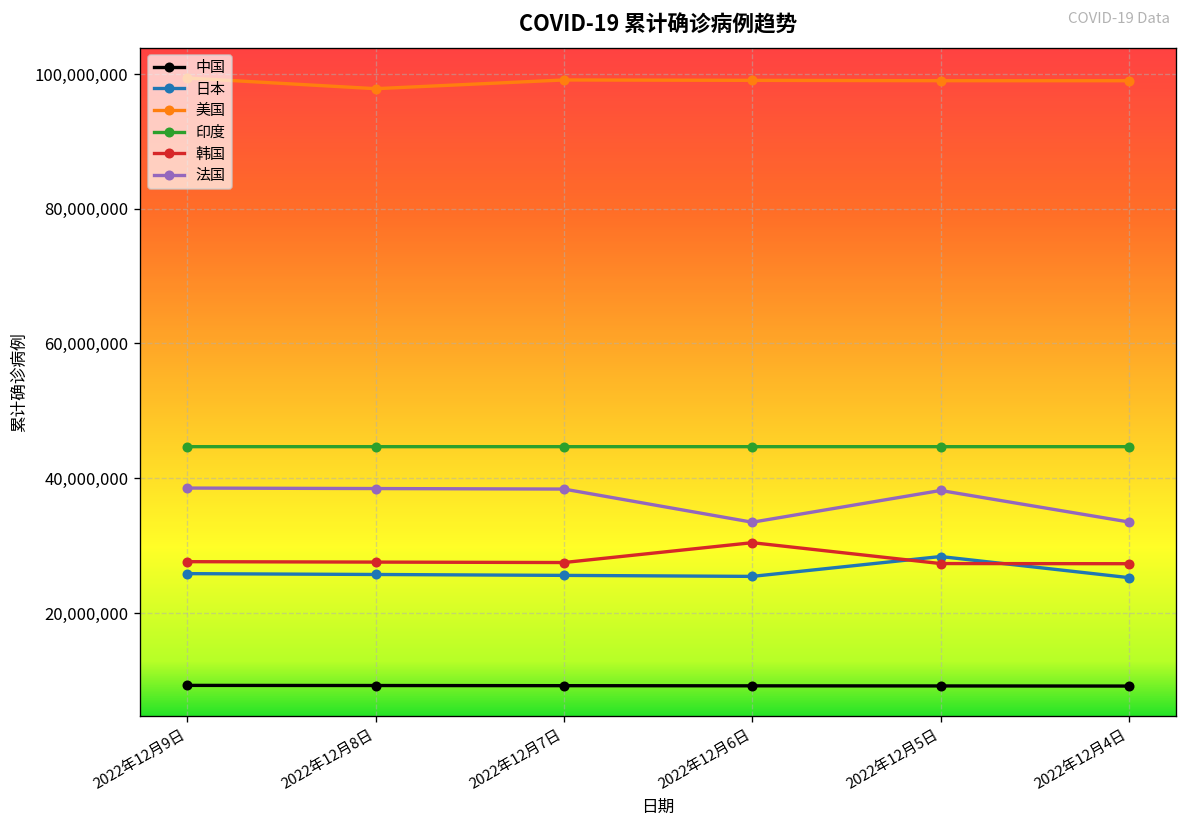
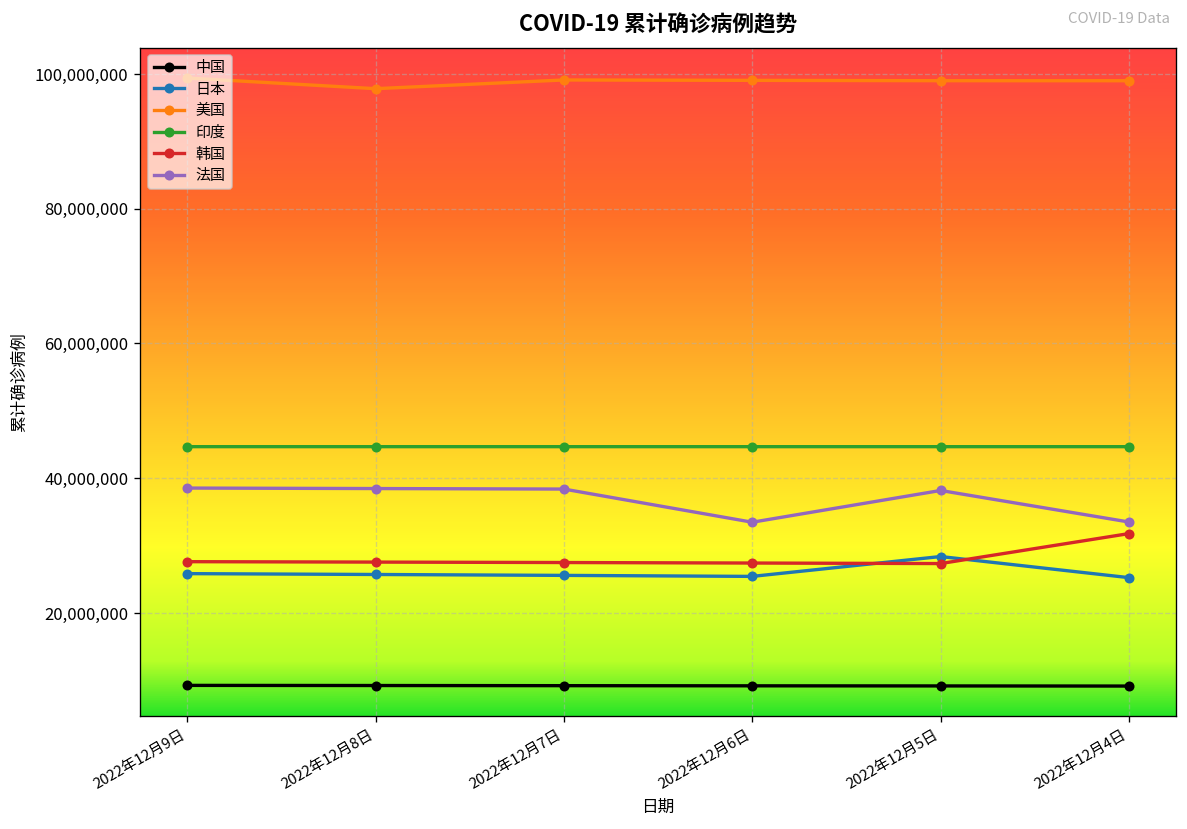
韩国, 2022年12月6日: 30,000,000 -> 27,000,000
韩国, 2022年12月4日: 27,000,000 -> 32,000,000
